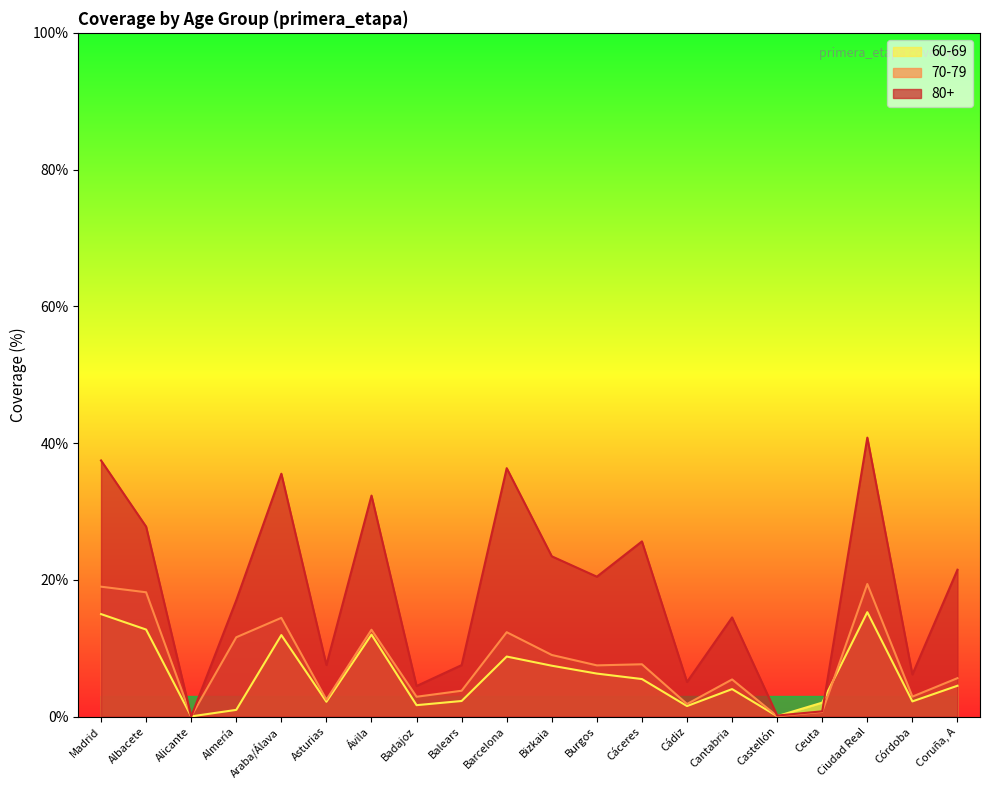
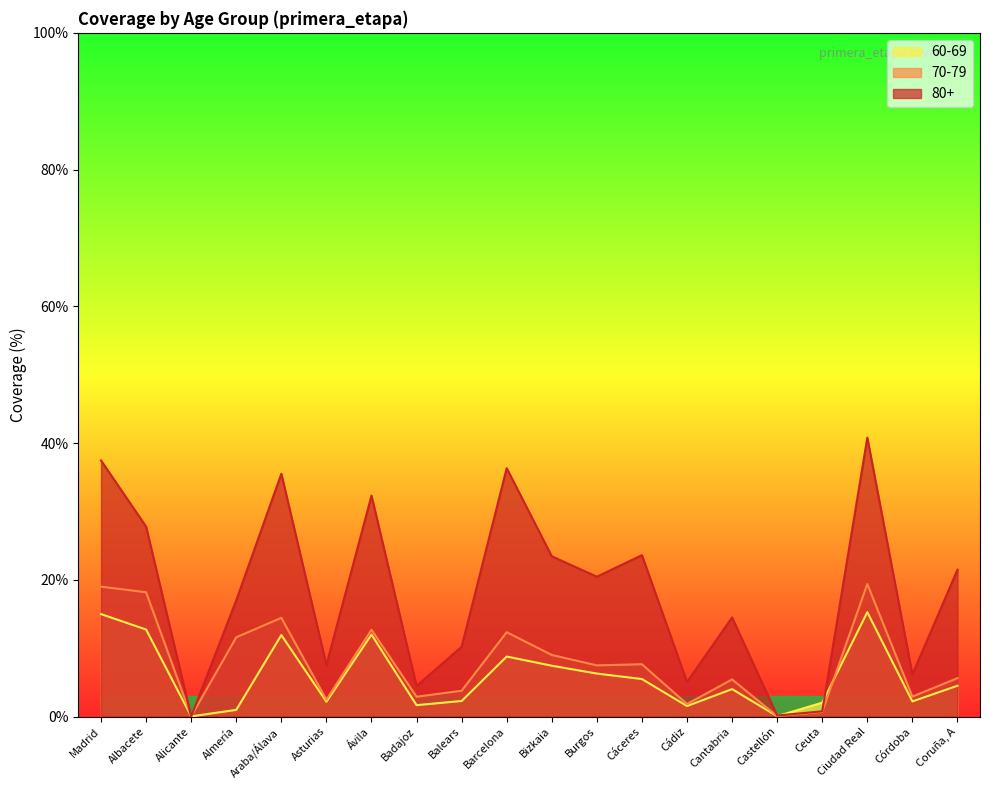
80+, Balears: 8% -> 10%
80+, Cáceres: 26% -> 24%
